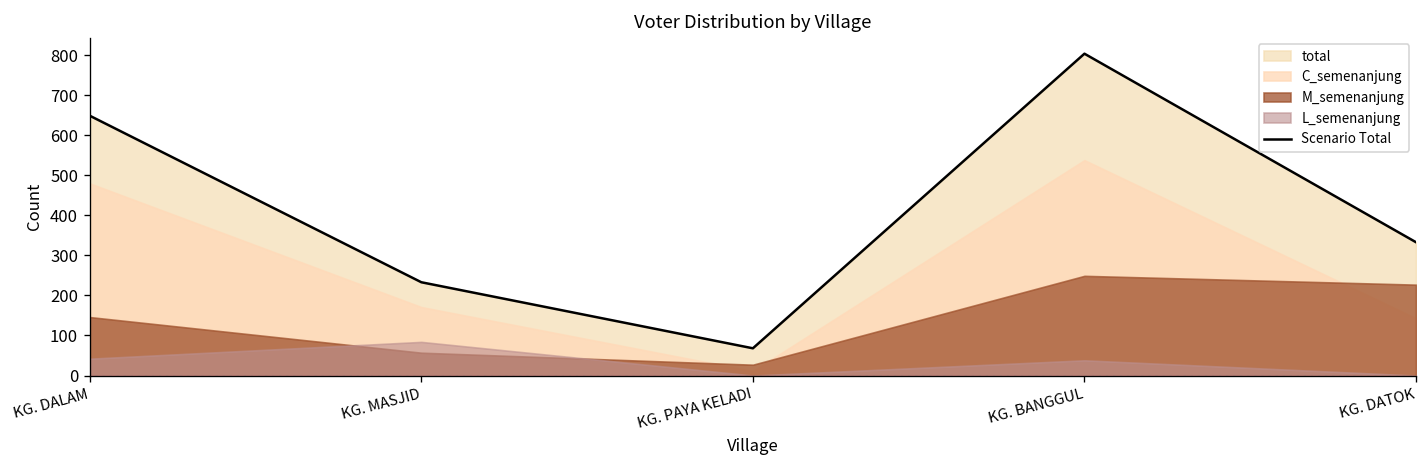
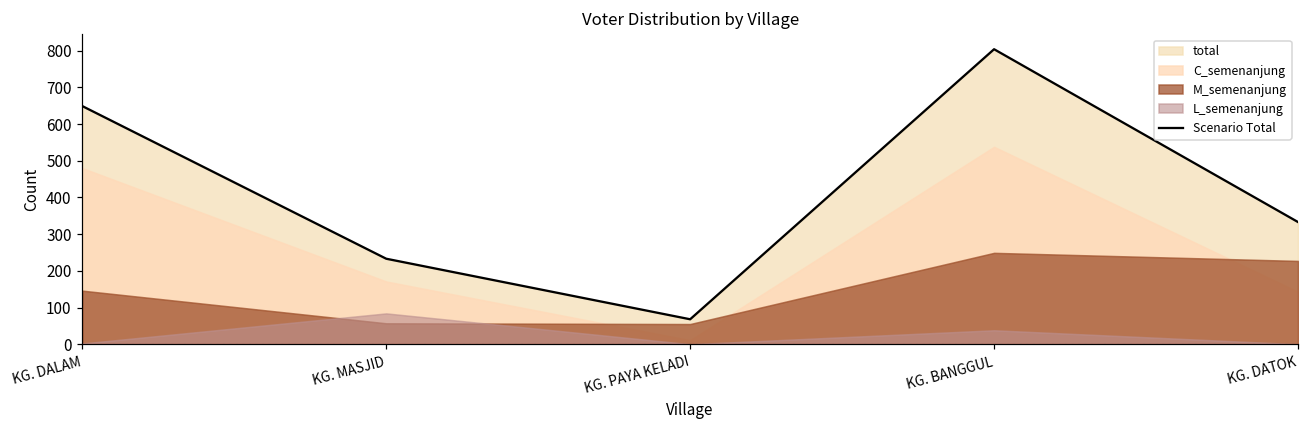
L_semenanjung, KG. DALAM: 40 -> 0
M_semenanjung, KG. PAYA KELADI: 30 -> 60
